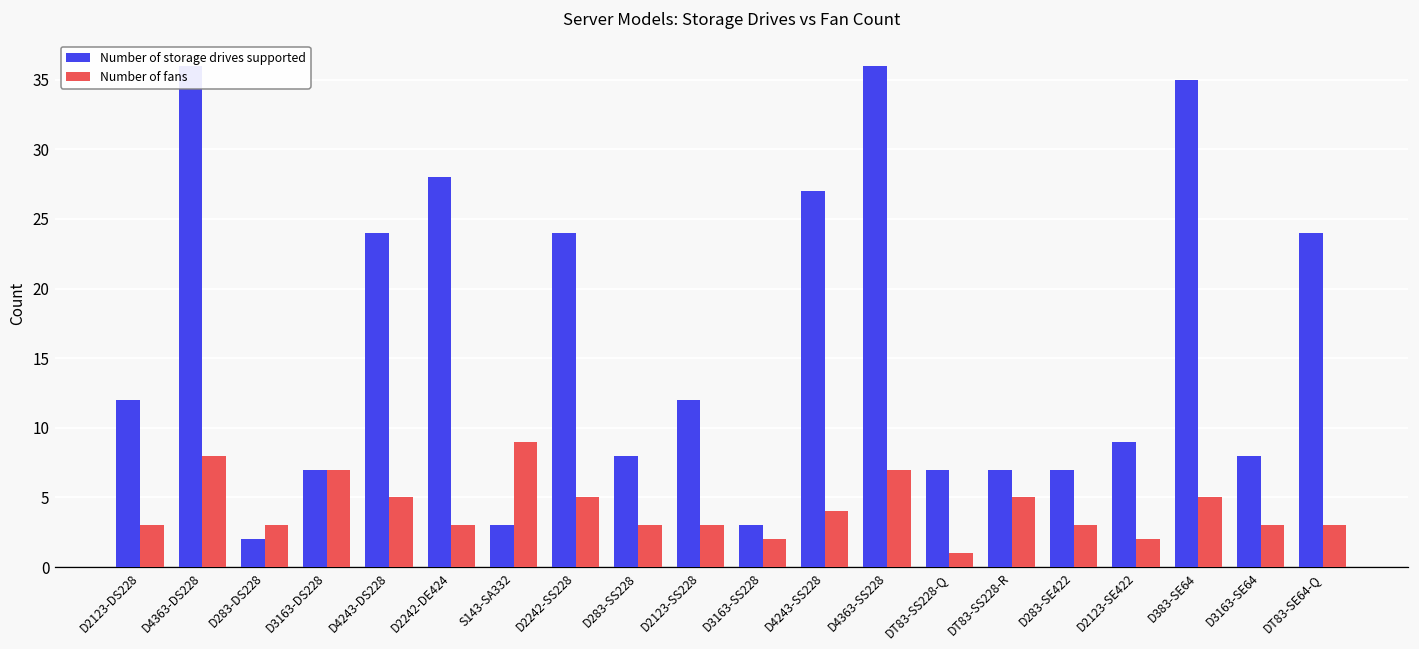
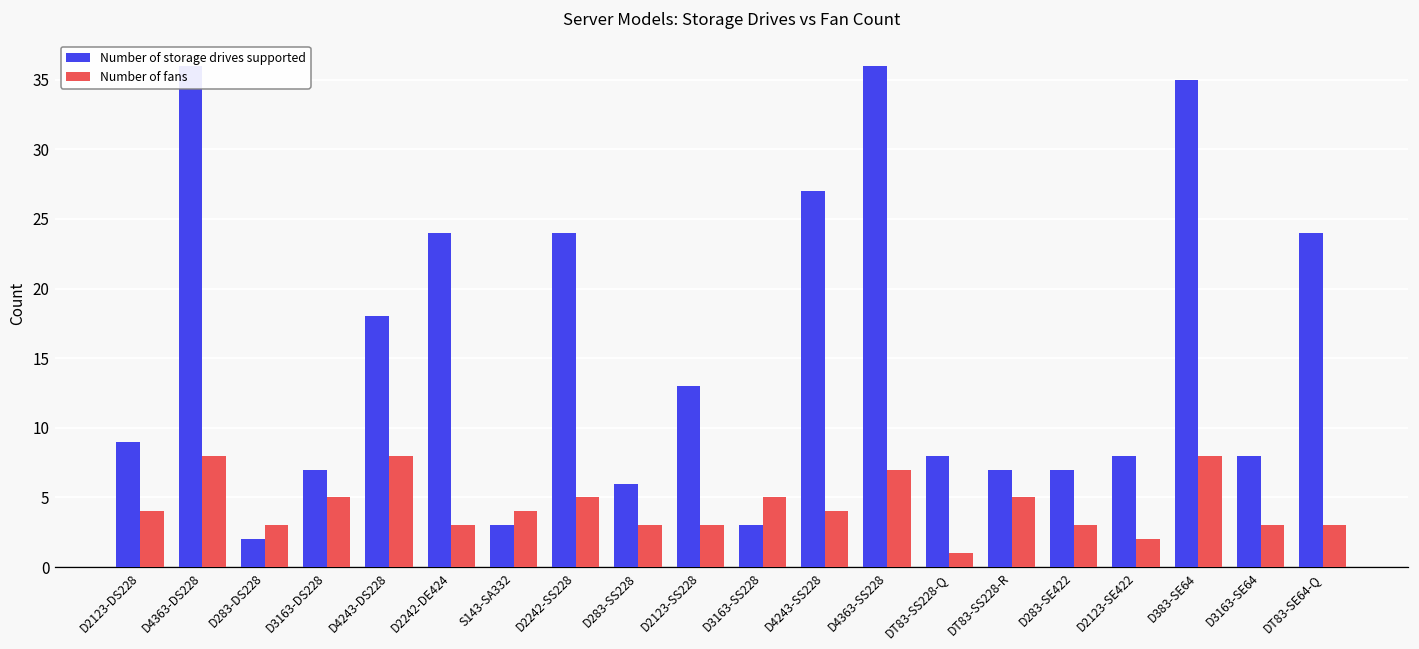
Number of storage drives supported, D2123-DS228: 12 -> 9
Number of fans, D2123-DS228: 3 -> 4
Number of fans, D3163-DS228: 7 -> 5
Number of storage drives supported, D4243-DS228: 24 -> 18
Number of fans, D4243-DS228: 5 -> 8
Number of storage drives supported, D2242-DE424: 28 -> 24
Number of fans, S143-SA332: 9 -> 4
Number of storage drives supported, D283-SS228: 8 -> 6
Number of storage drives supported, D2123-SS228: 12 -> 13
Number of fans, D3163-SS228: 2 -> 5
Number of storage drives supported, DT83-SS228-Q: 7 -> 8
Number of storage drives supported, D2123-SE422: 9 -> 8
Number of fans, D383-SE64: 5 -> 8
